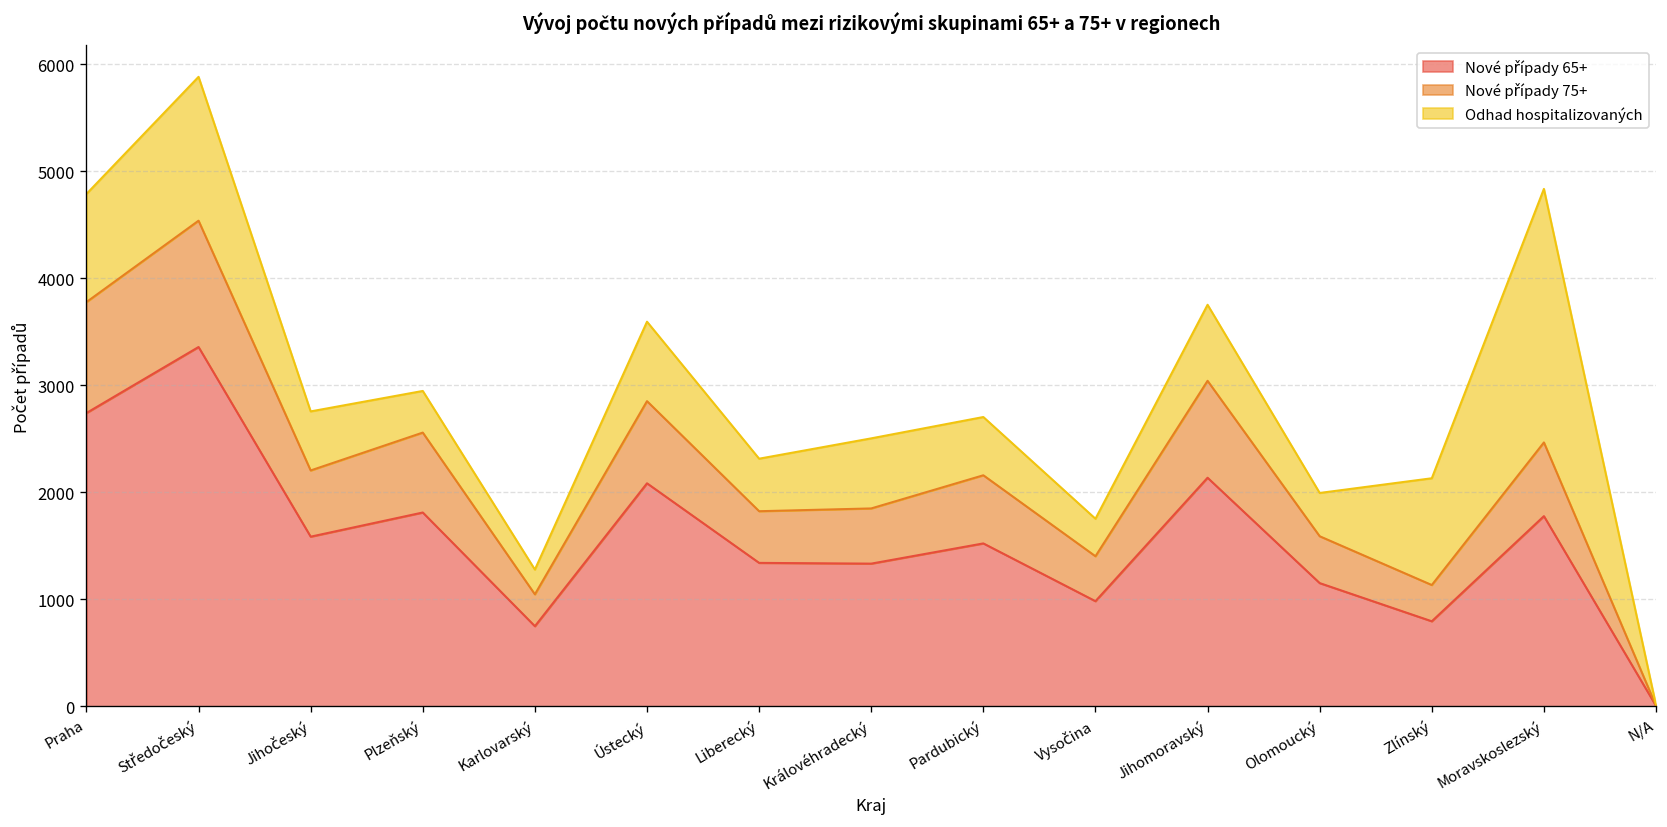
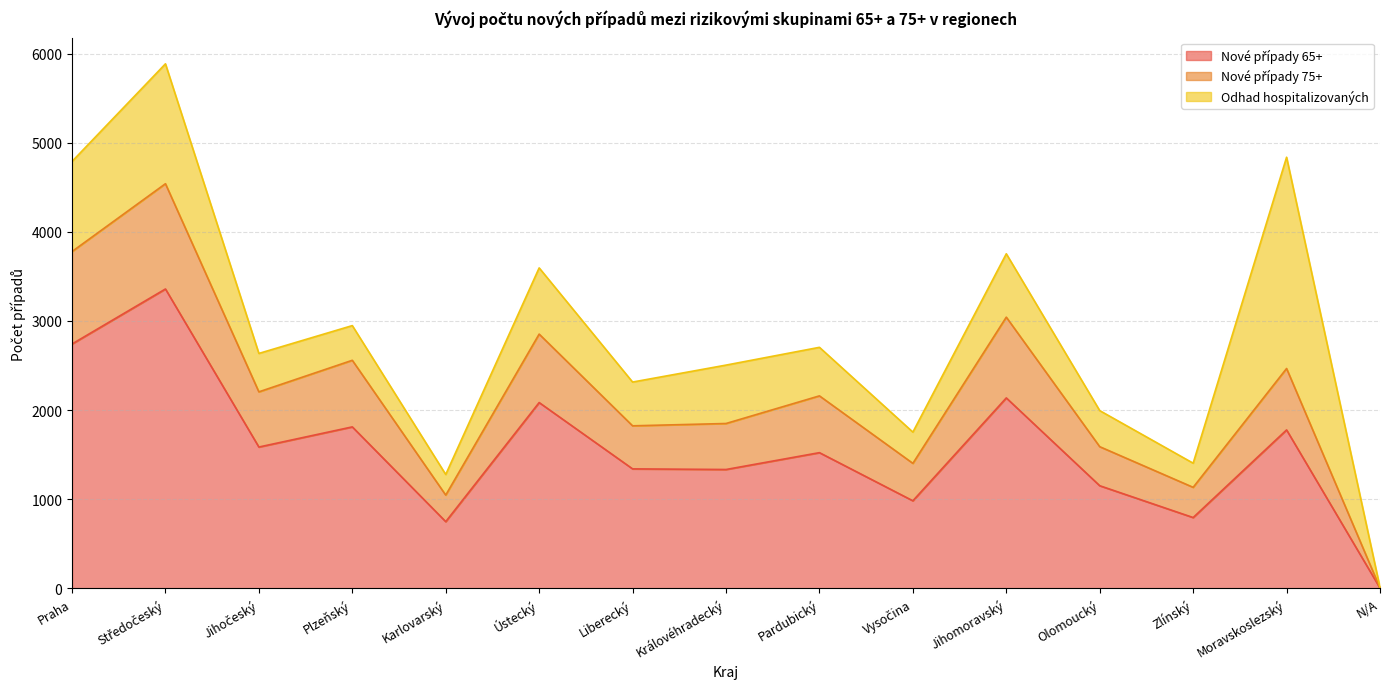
Odhad hospitalizovaných, Jihočeský: 600 -> 400
Odhad hospitalizovaných, Zlínský: 1000 -> 300
